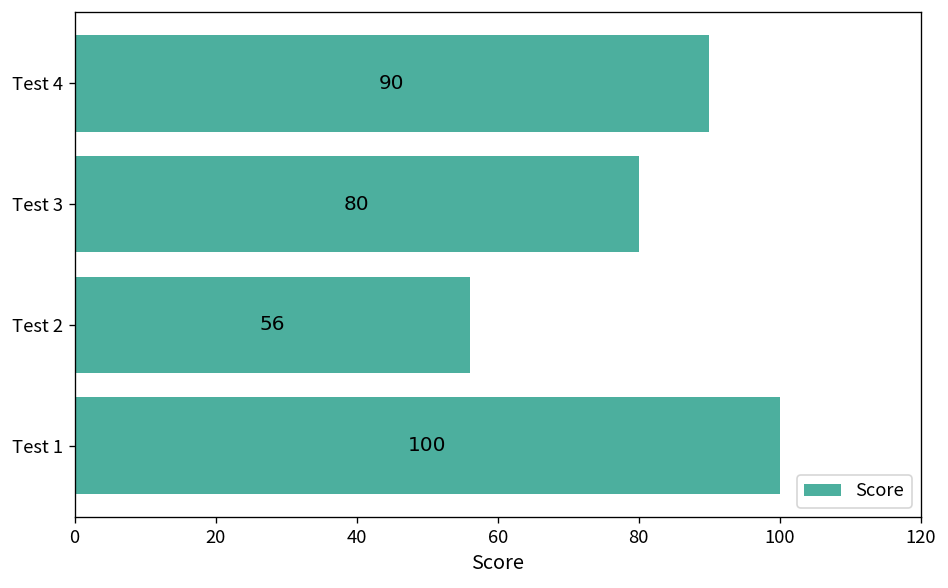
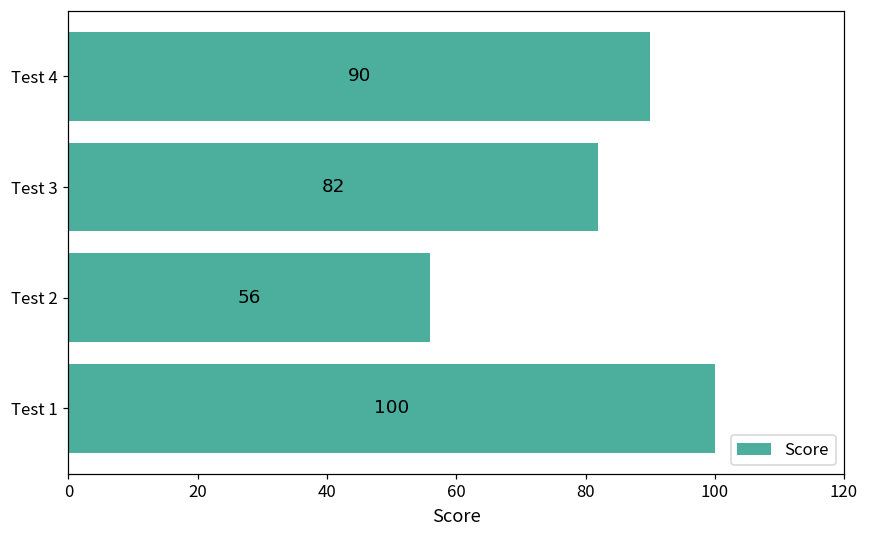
Test 3: 80 -> 82
